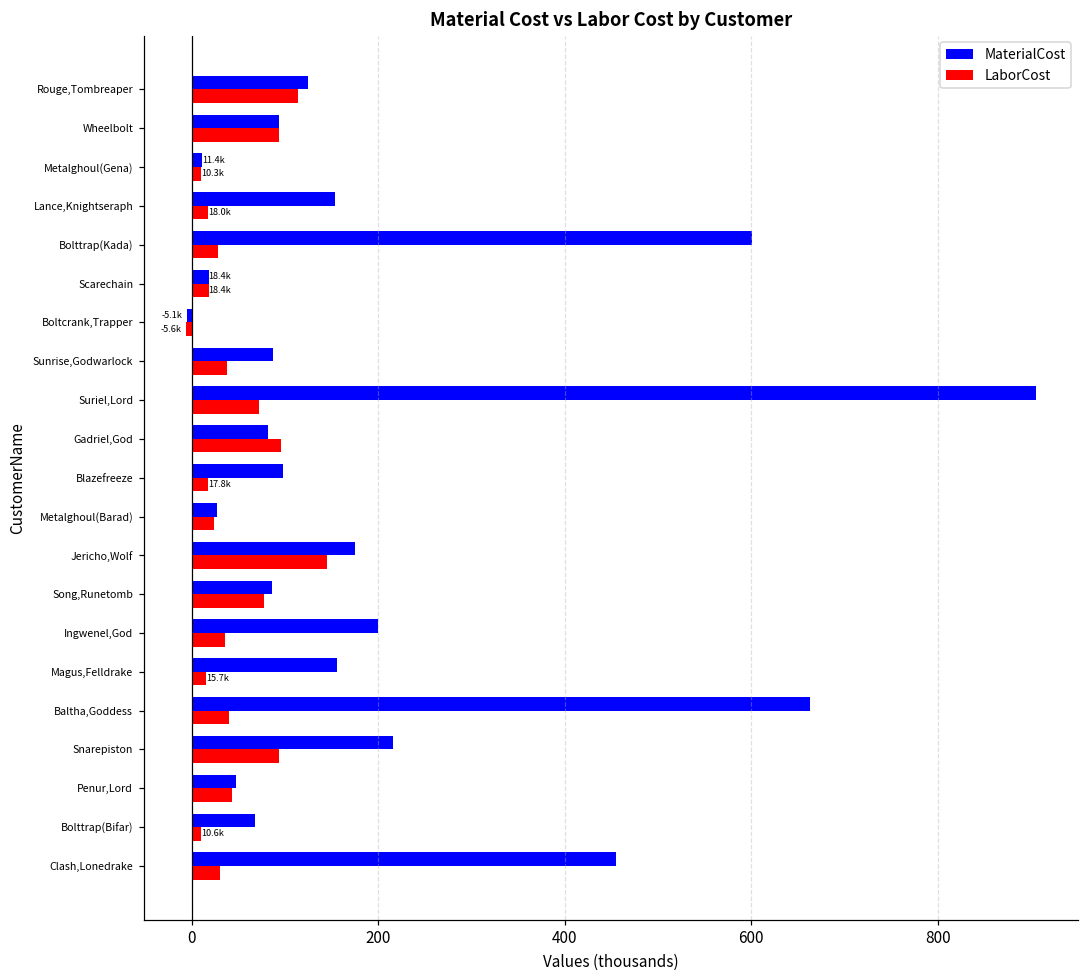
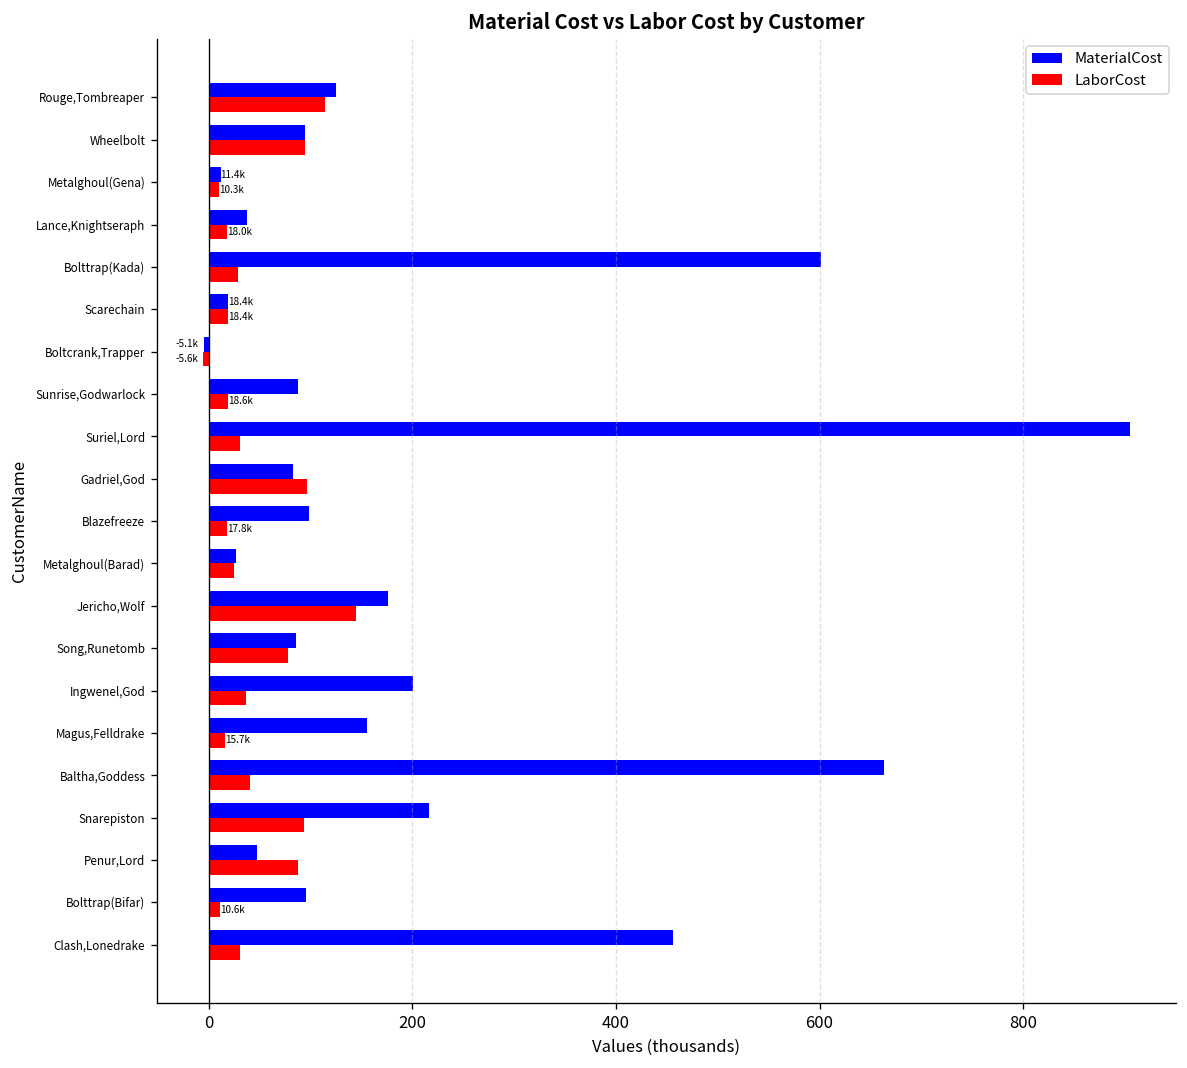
MaterialCost, Lance,Knightseraph: 150 -> 40
LaborCost, Sunrise,Godwarlock: 40 -> 20
LaborCost, Suriel,Lord: 70 -> 30
LaborCost, Penur,Lord: 40 -> 90
MaterialCost, Bolttrap(Bifar): 70 -> 100
